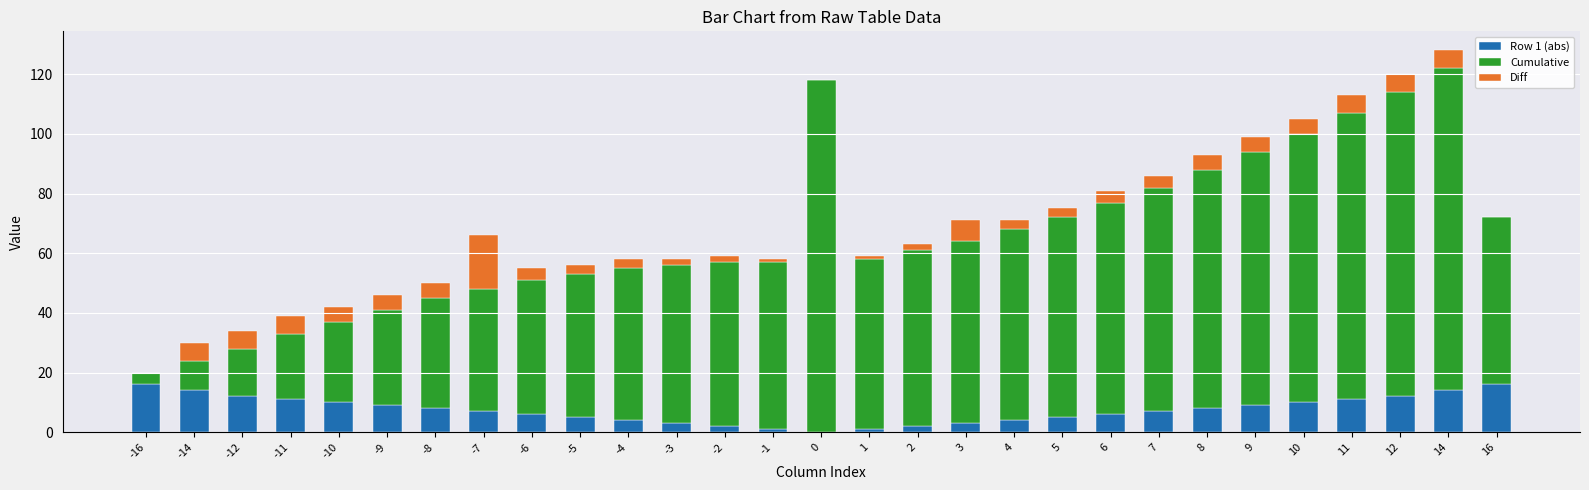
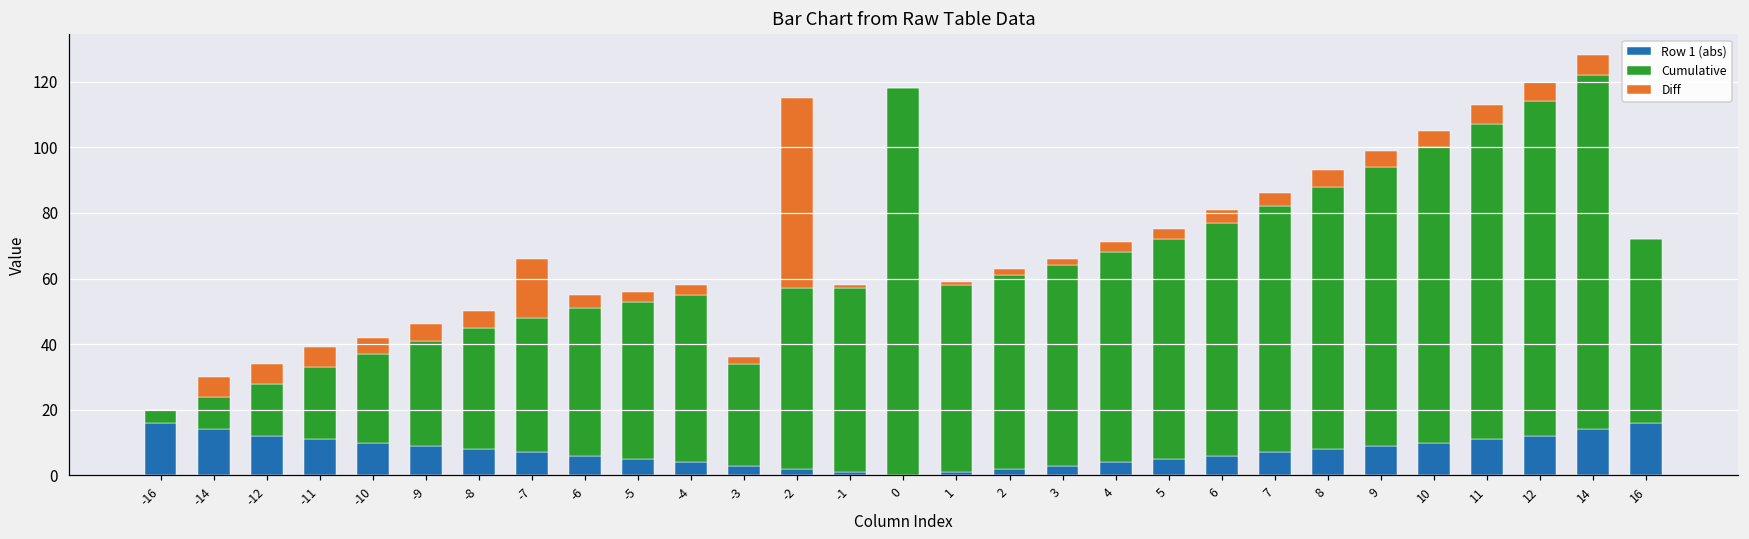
Cumulative, -3: 53 -> 31
Diff, -2: 2 -> 58
Diff, 3: 7 -> 2
